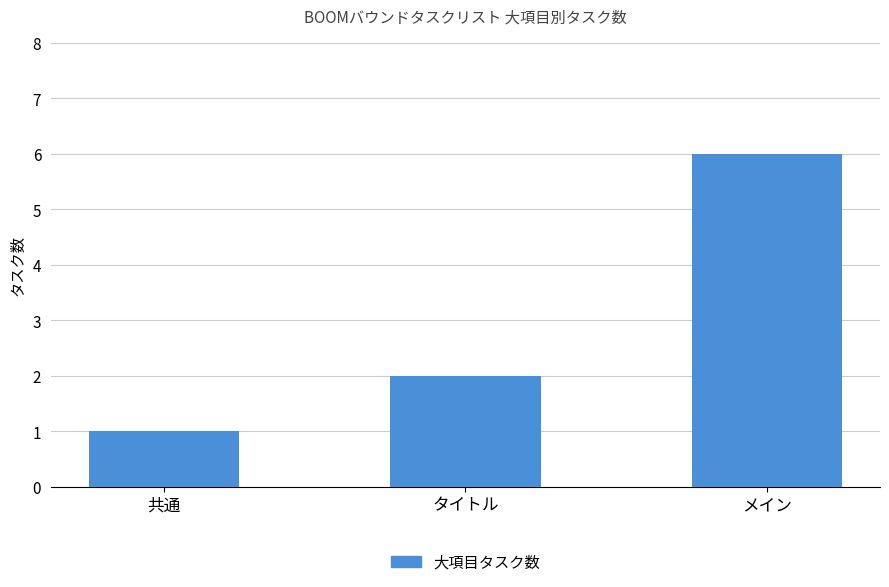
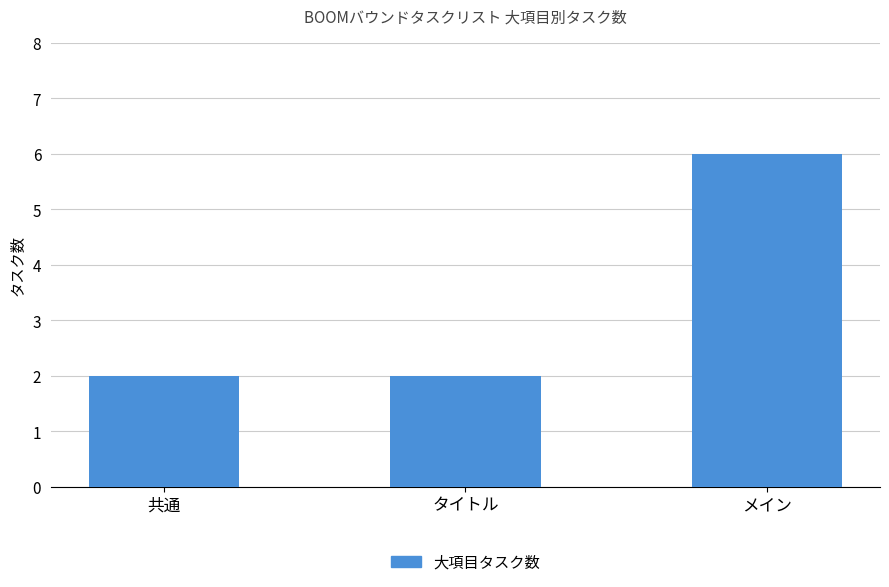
共通: 1 -> 2
